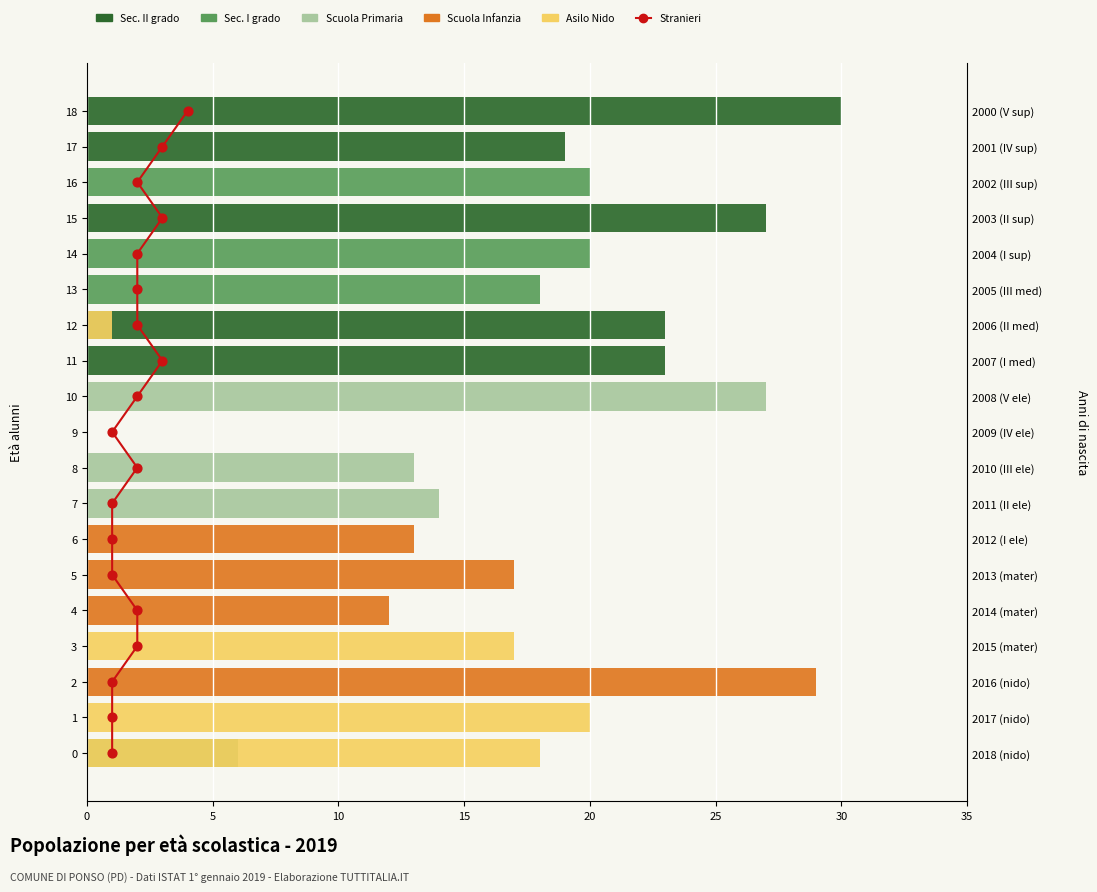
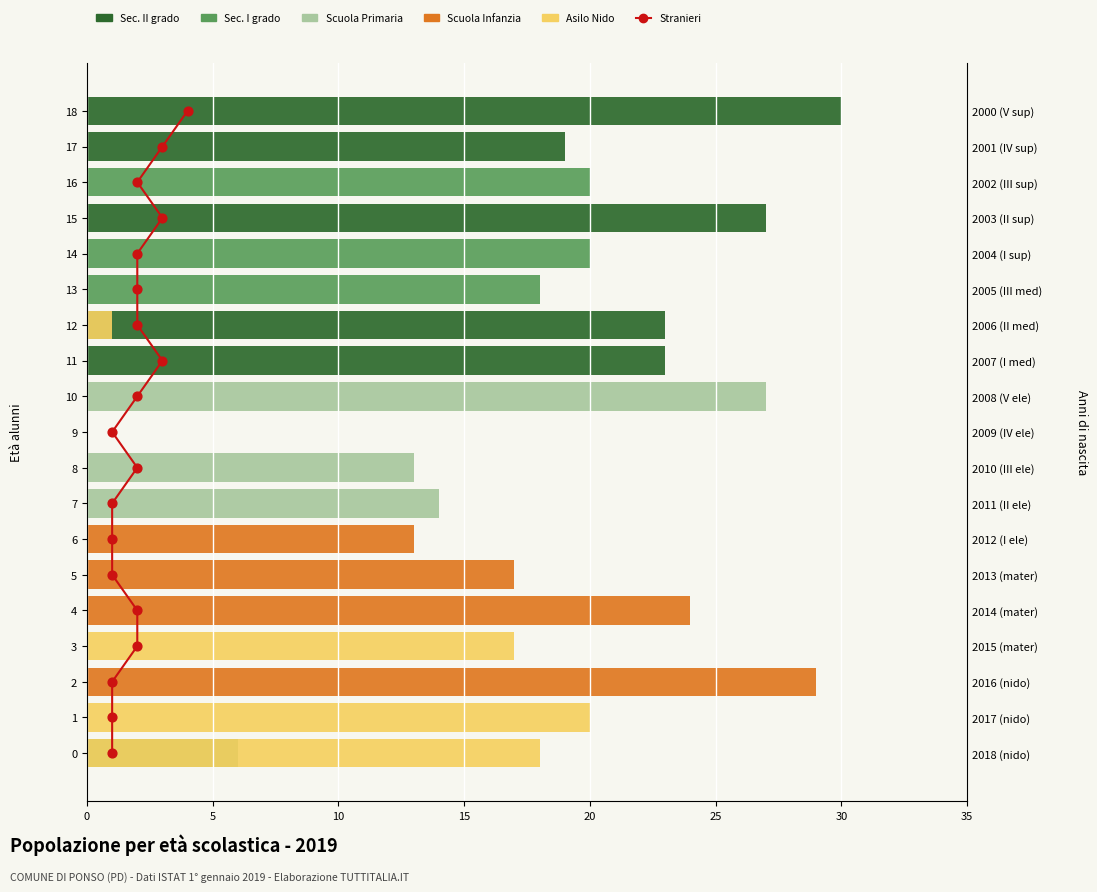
Scuola Infanzia, 4: 12 -> 24
